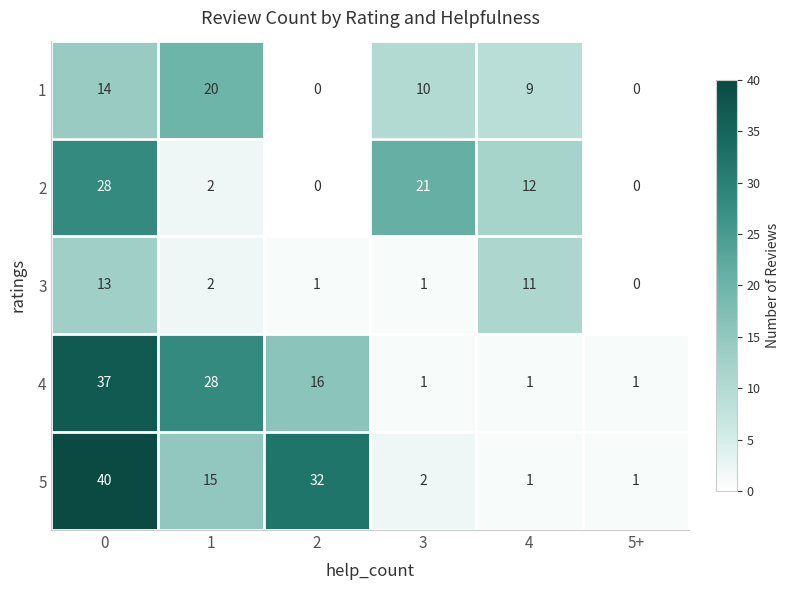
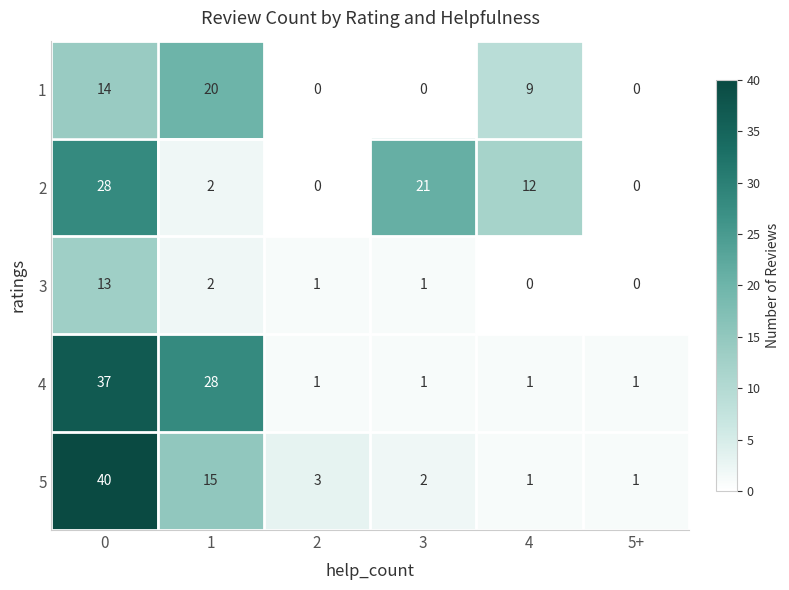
1, 3: 10 -> 0
3, 4: 11 -> 0
4, 2: 16 -> 1
5, 2: 32 -> 3
